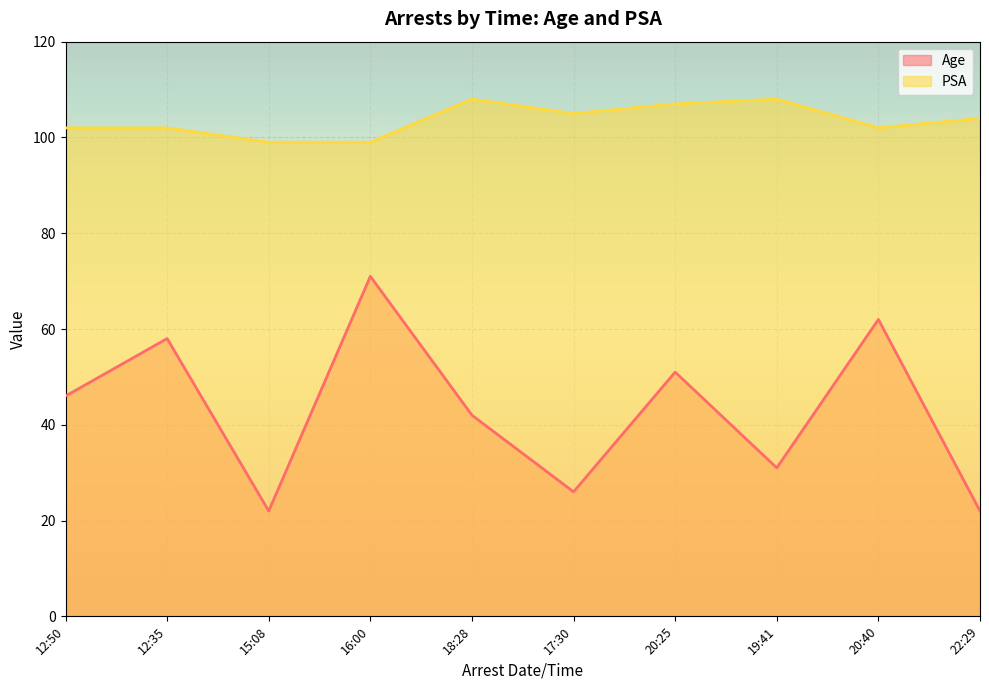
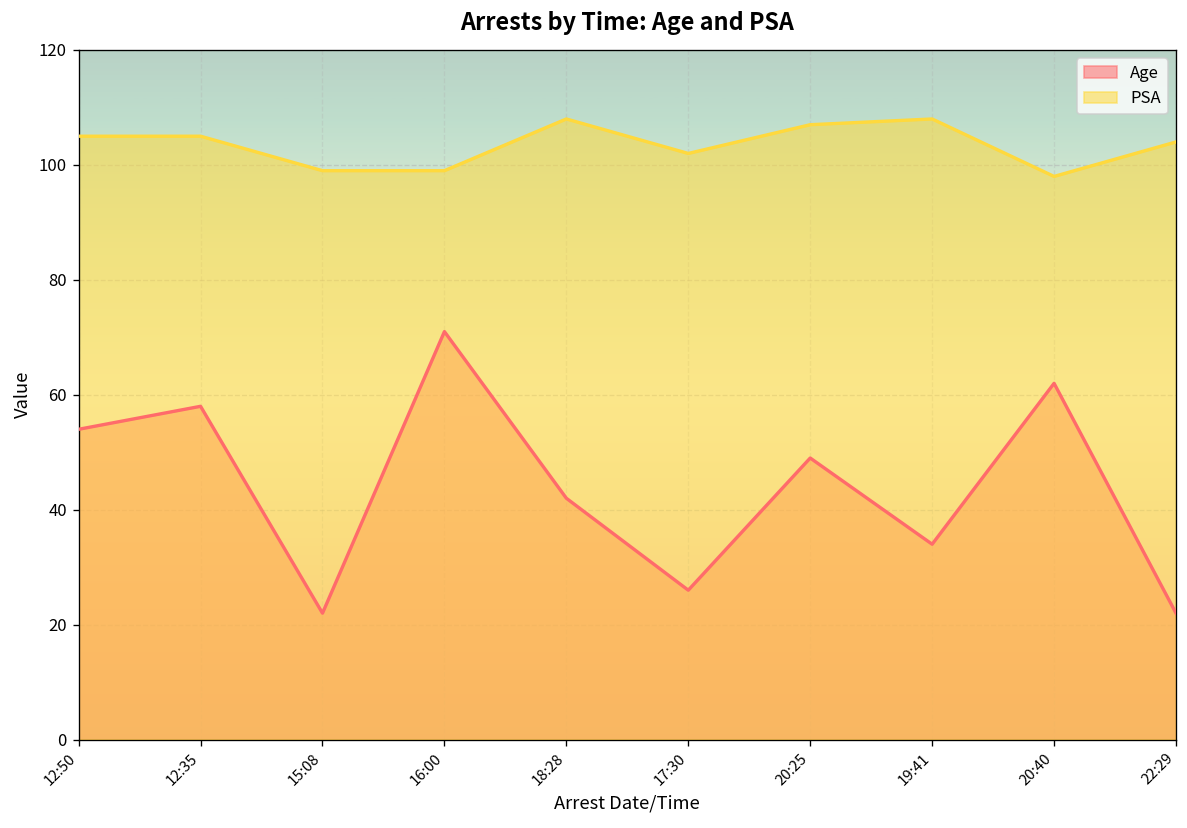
Age, 12:50: 46 -> 54
PSA, 12:50: 102 -> 105
PSA, 12:35: 102 -> 105
PSA, 17:30: 105 -> 102
Age, 20:25: 51 -> 49
Age, 19:41: 31 -> 34
PSA, 20:40: 102 -> 98
